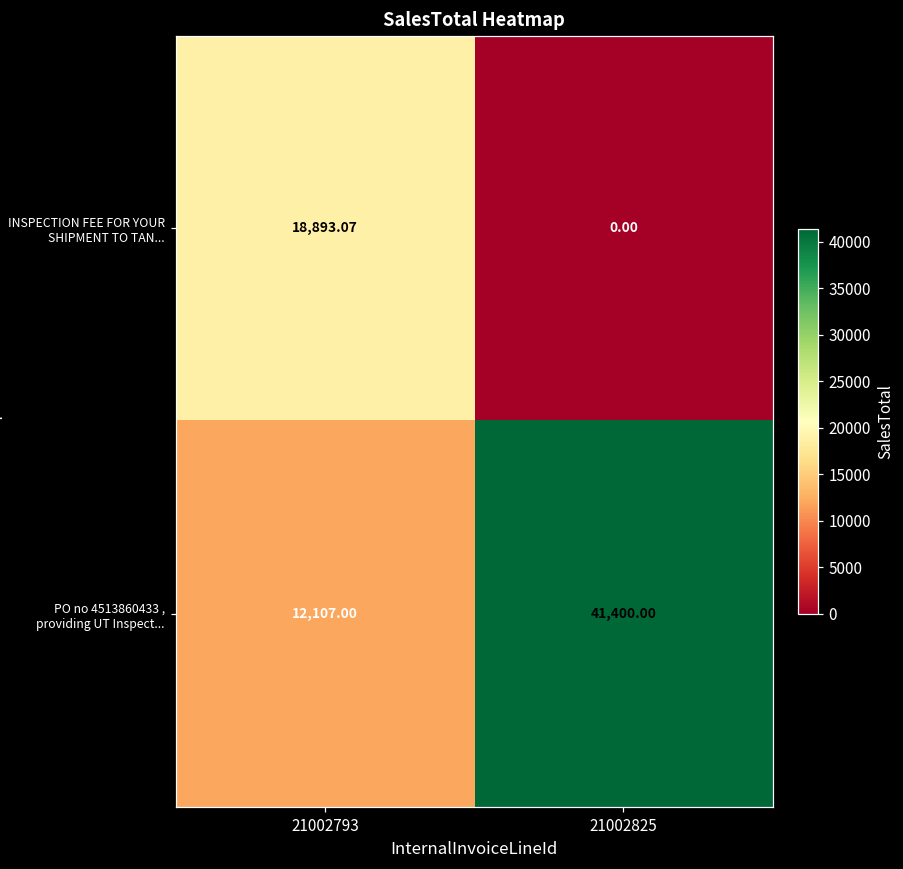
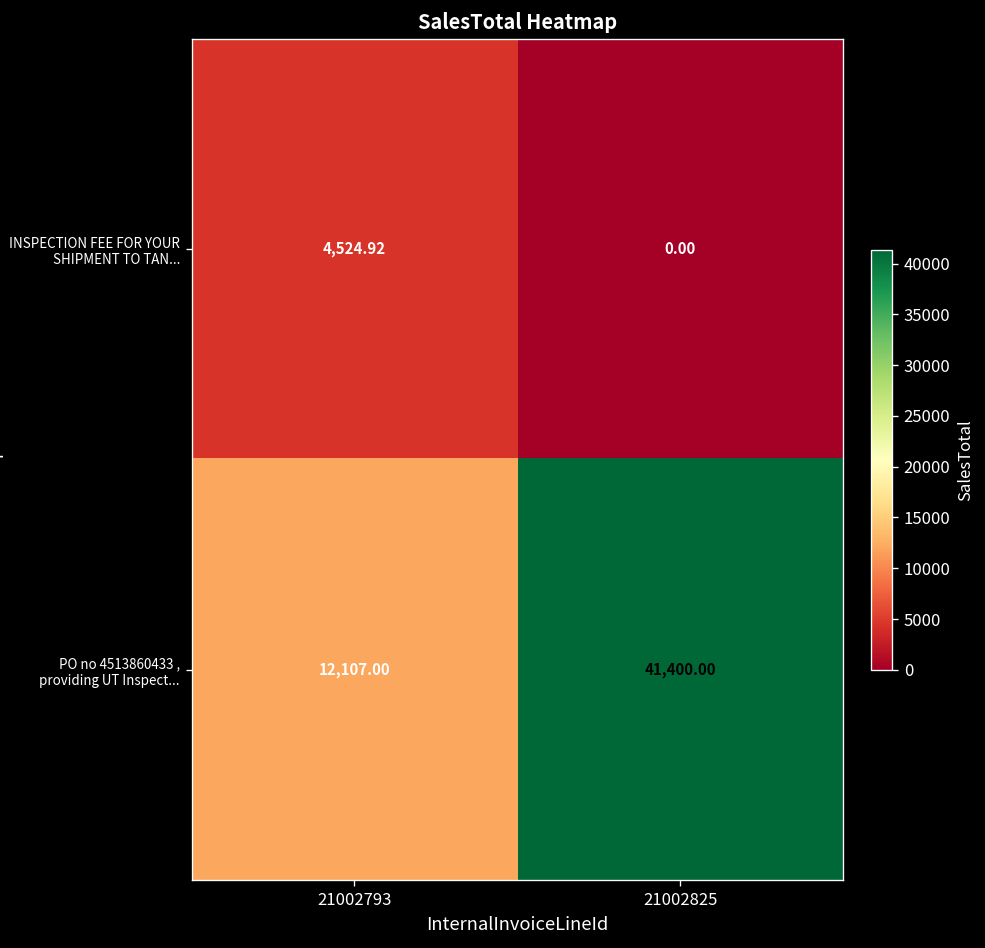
INSPECTION FEE FOR YOUR SHIPMENT TO TAN..., 21002793: 18,893.07 -> 4,524.92
